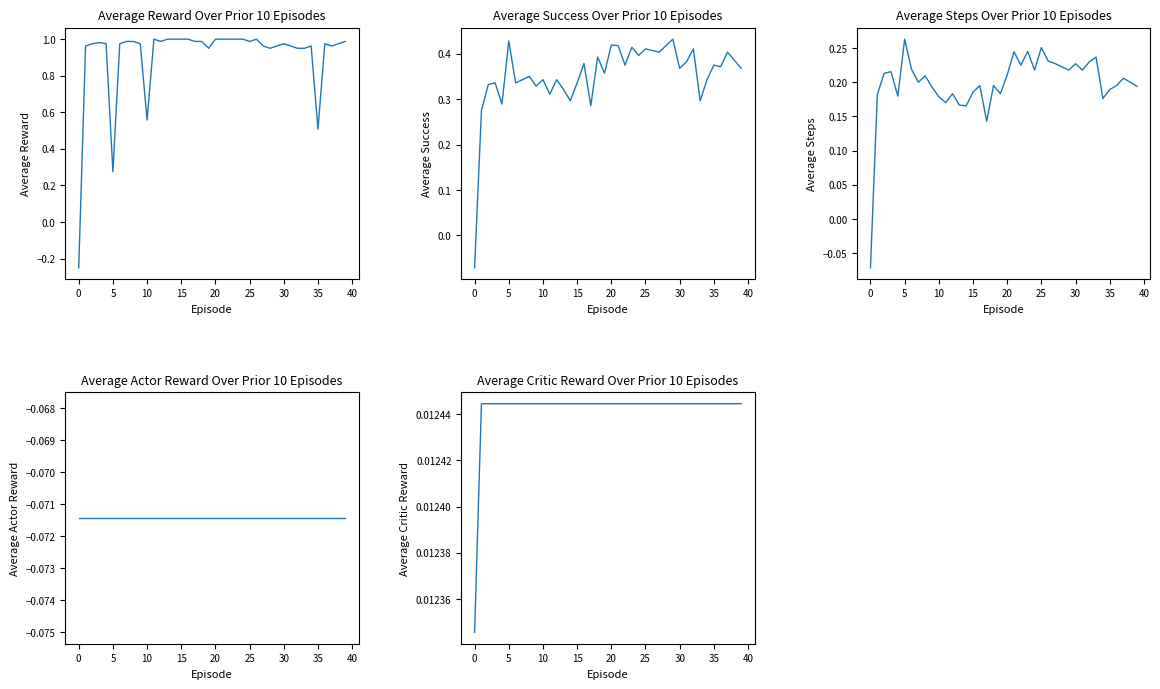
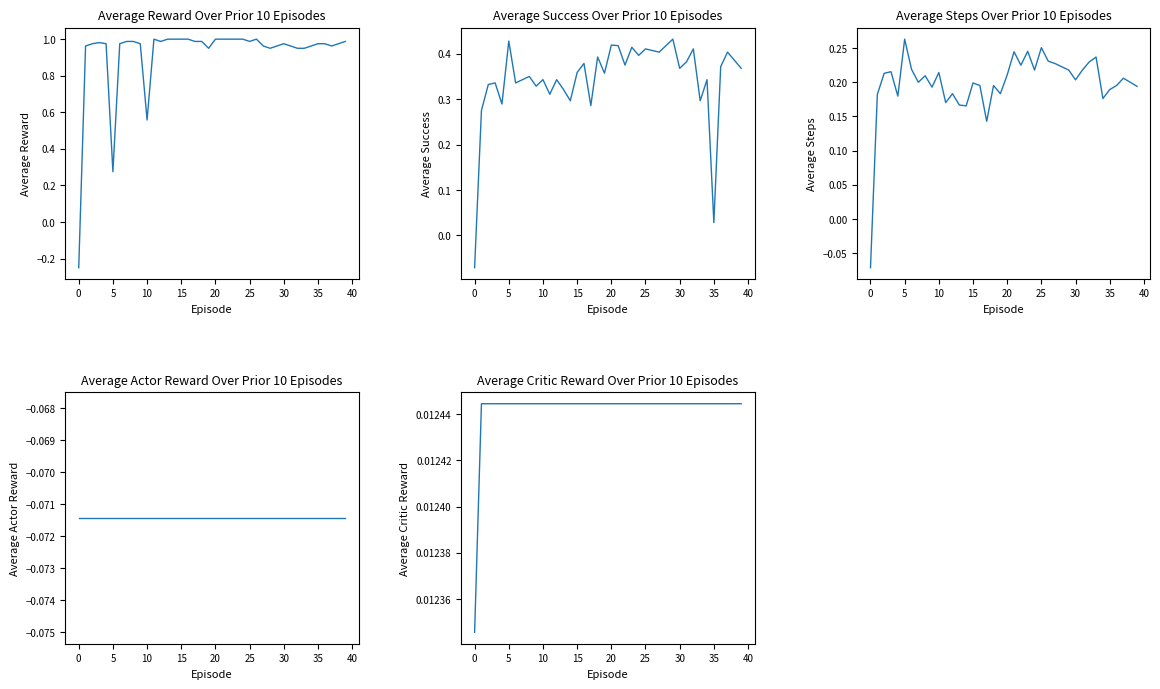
Average Reward Over Prior 10 Episodes, 35: 0.51 -> 0.98
Average Success Over Prior 10 Episodes, 15: 0.34 -> 0.36
Average Success Over Prior 10 Episodes, 35: 0.38 -> 0.03
Average Steps Over Prior 10 Episodes, 10: 0.18 -> 0.21
Average Steps Over Prior 10 Episodes, 15: 0.19 -> 0.20
Average Steps Over Prior 10 Episodes, 30: 0.23 -> 0.20
